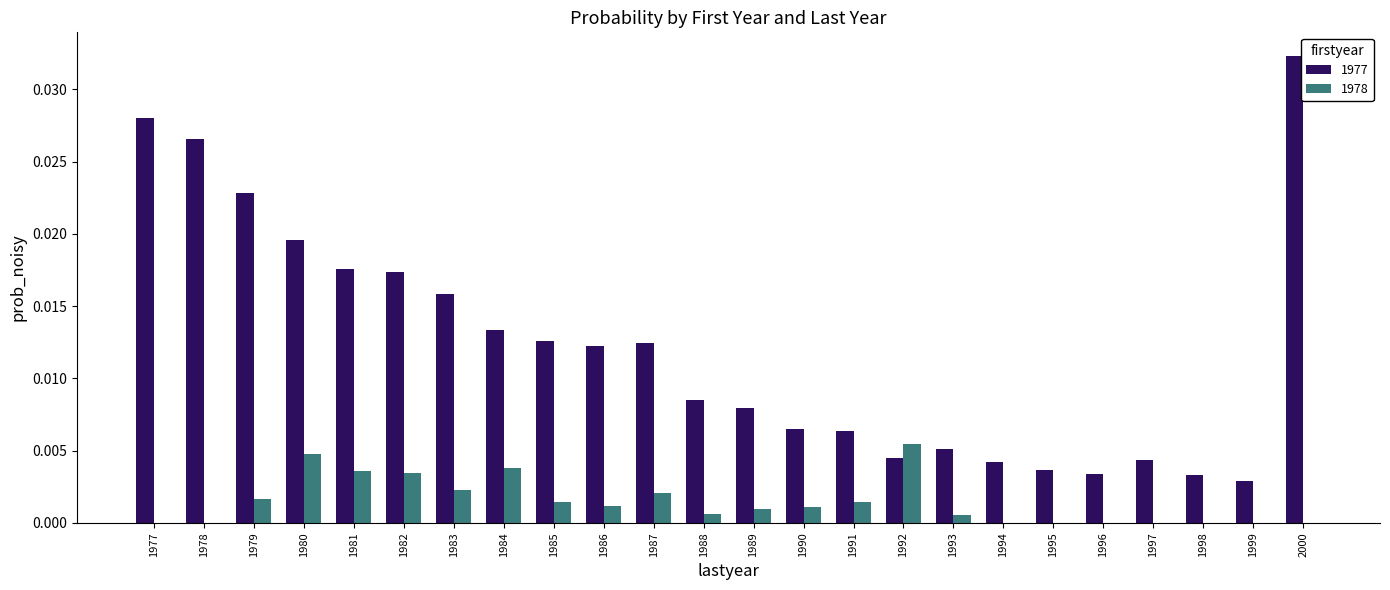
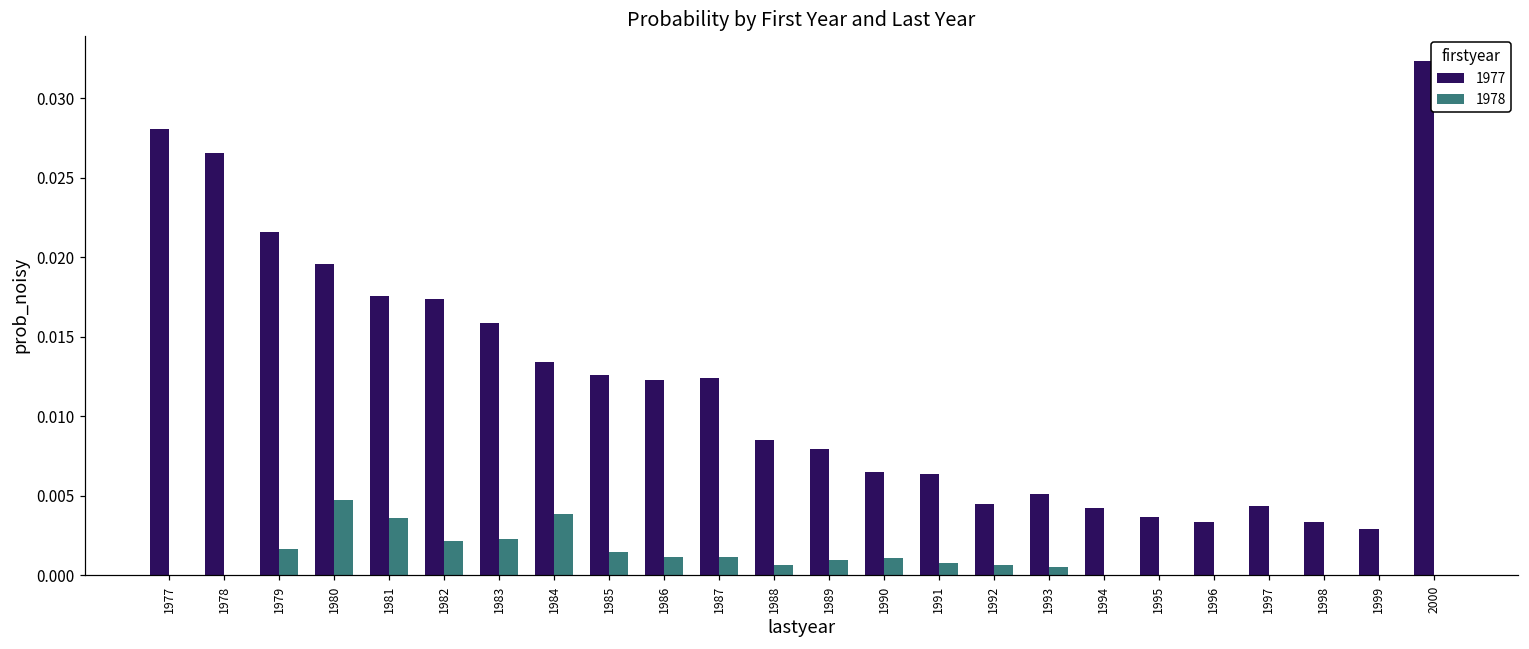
1977, 1979: 0.0229 -> 0.0216
1978, 1982: 0.0035 -> 0.0021
1978, 1987: 0.0021 -> 0.0012
1978, 1991: 0.0015 -> 0.0008
1978, 1992: 0.0055 -> 0.0006
